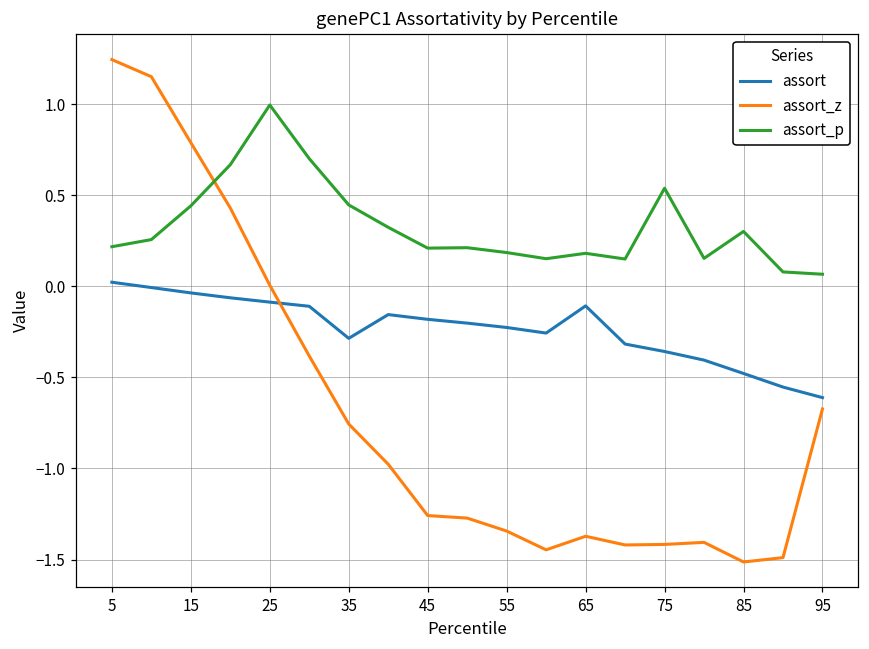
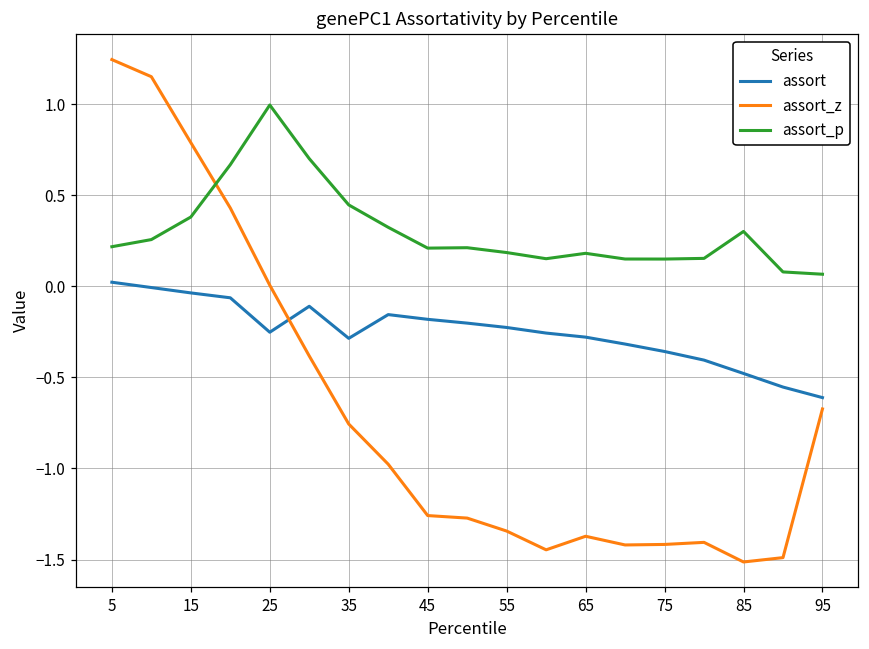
assort_p, 15: 0.44 -> 0.38
assort, 25: -0.09 -> -0.25
assort, 65: -0.11 -> -0.28
assort_p, 75: 0.54 -> 0.15
